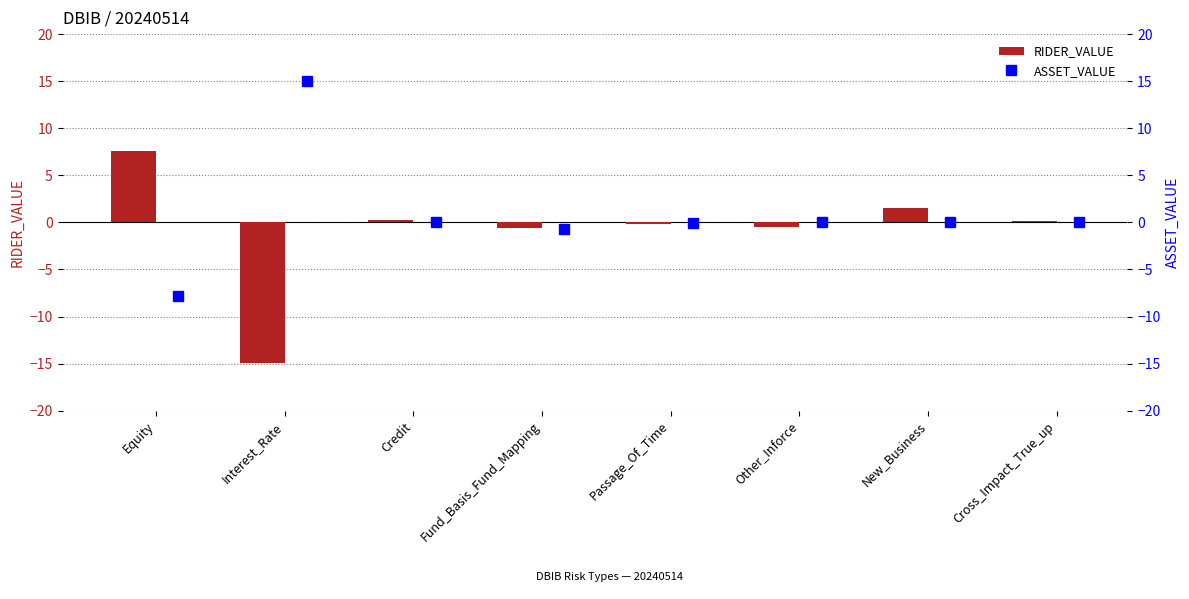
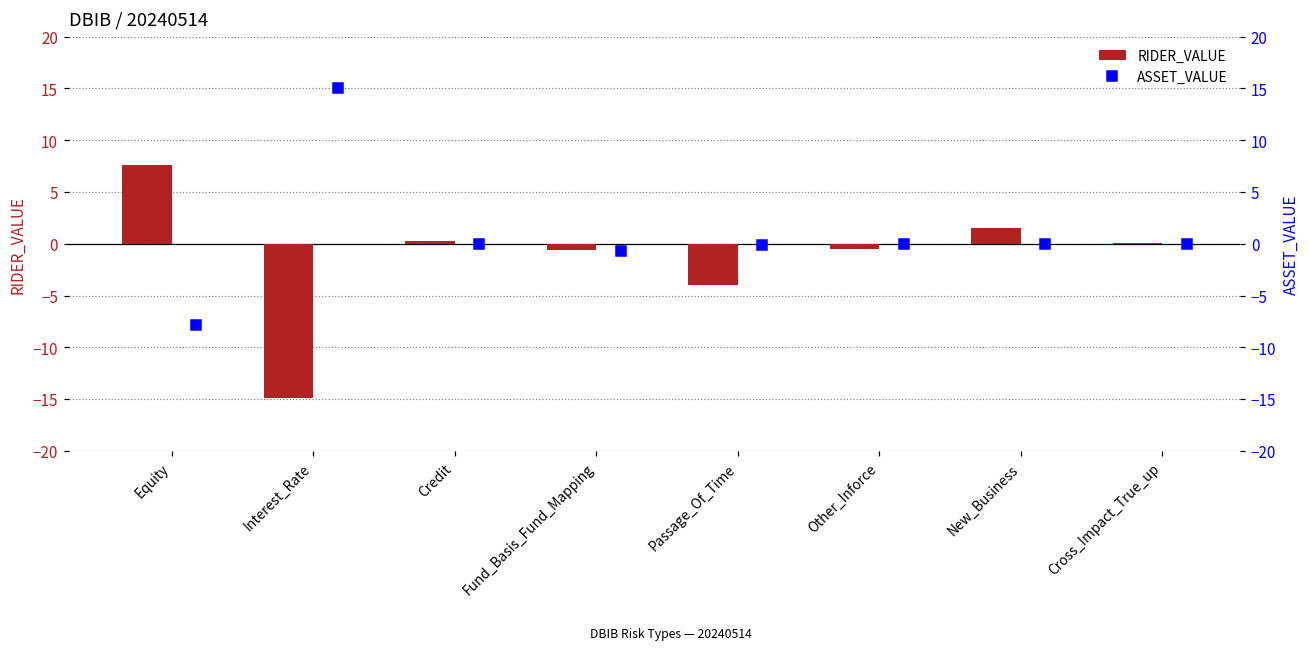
RIDER_VALUE, Passage_Of_Time: 0 -> -4
